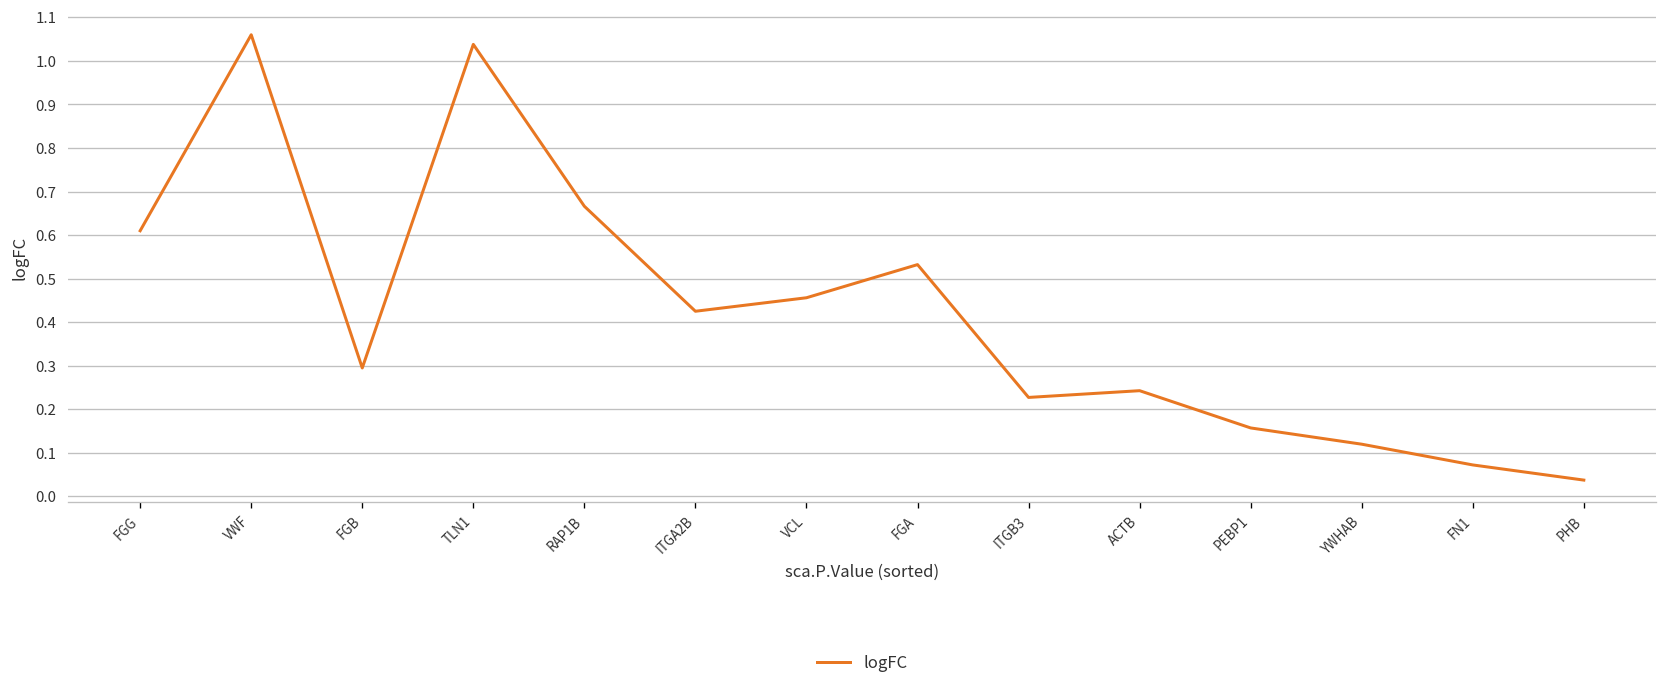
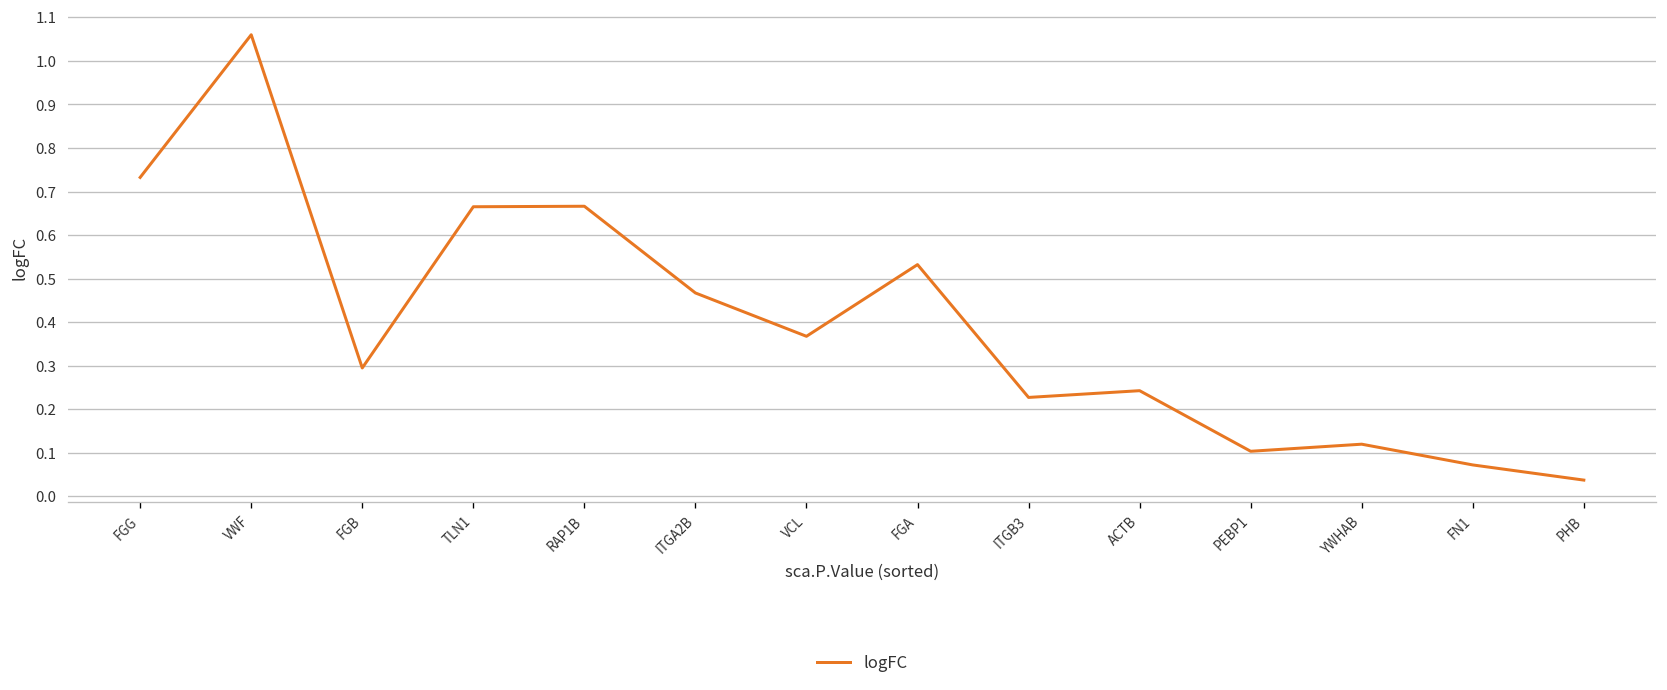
FGG: 0.61 -> 0.73
TLN1: 1.04 -> 0.67
ITGA2B: 0.43 -> 0.47
VCL: 0.46 -> 0.37
PEBP1: 0.16 -> 0.10
